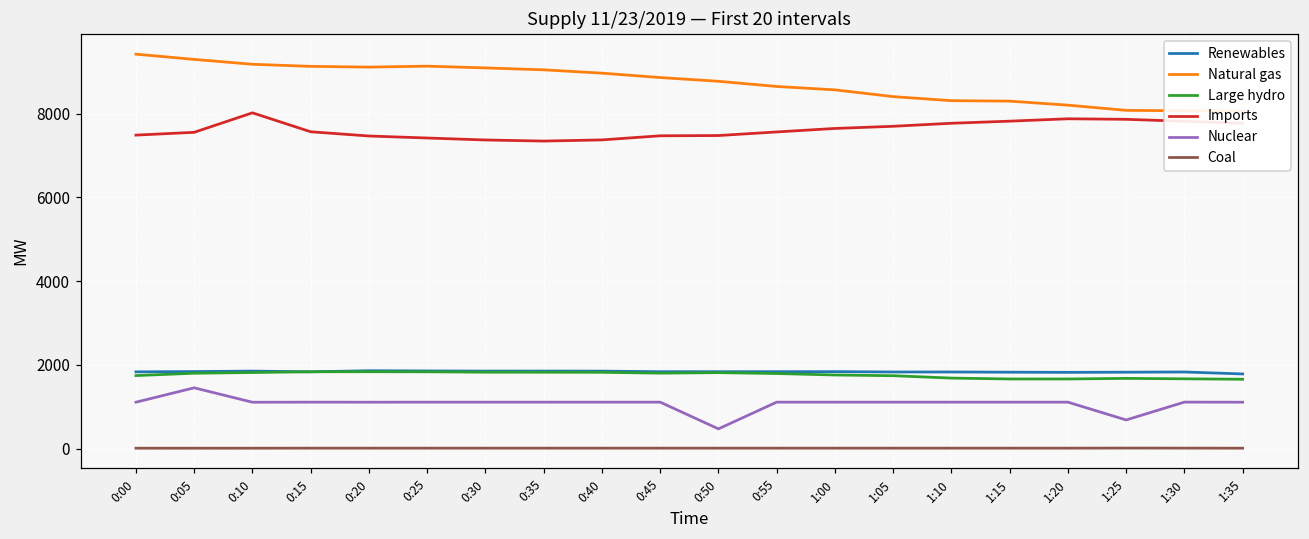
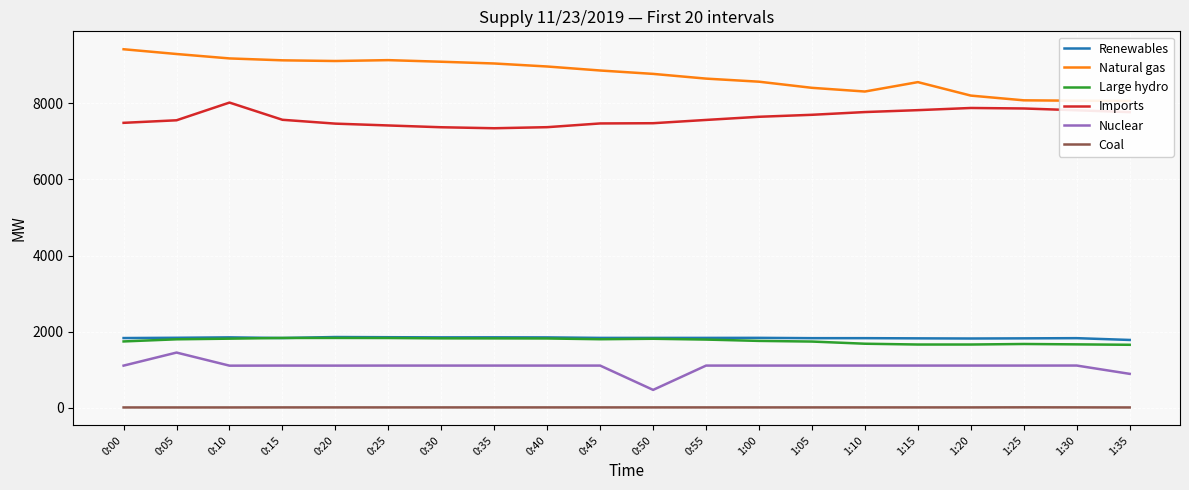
Natural gas, 1:15: 8300 -> 8600
Nuclear, 1:25: 700 -> 1100
Nuclear, 1:35: 1100 -> 900
